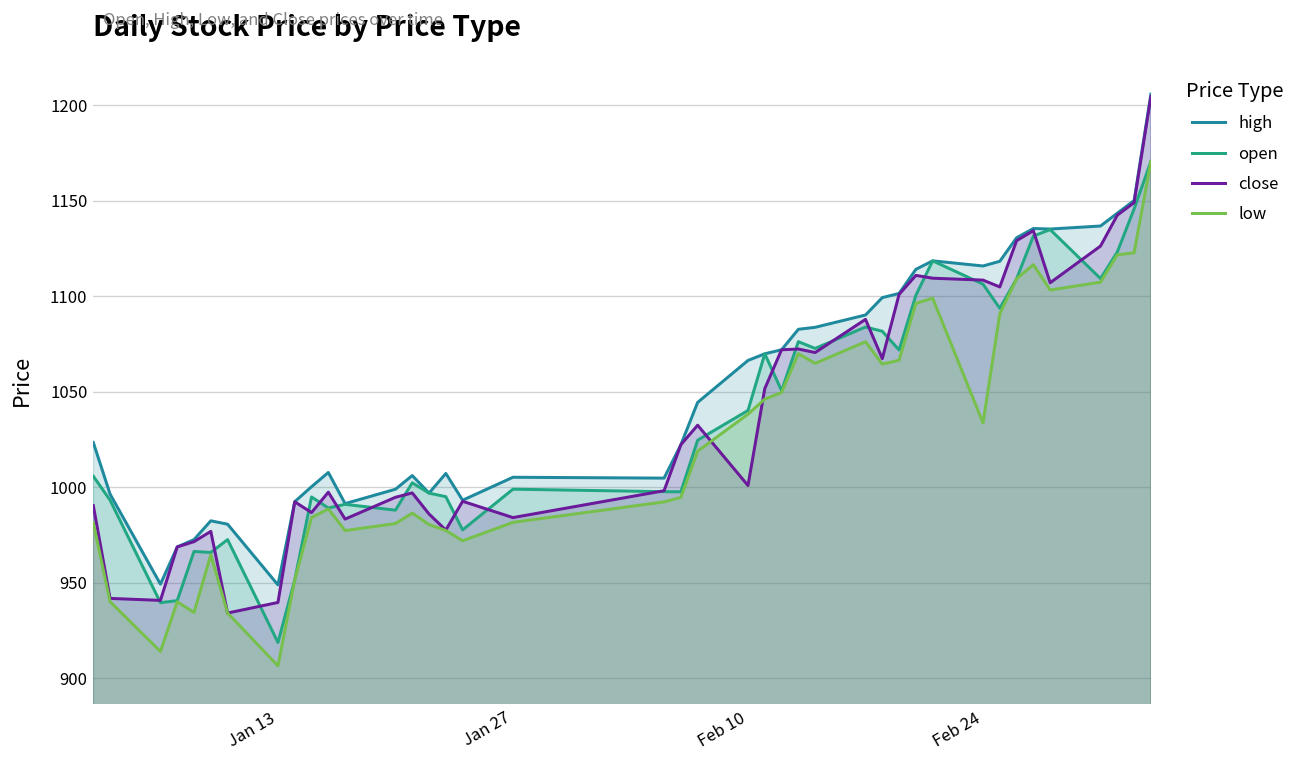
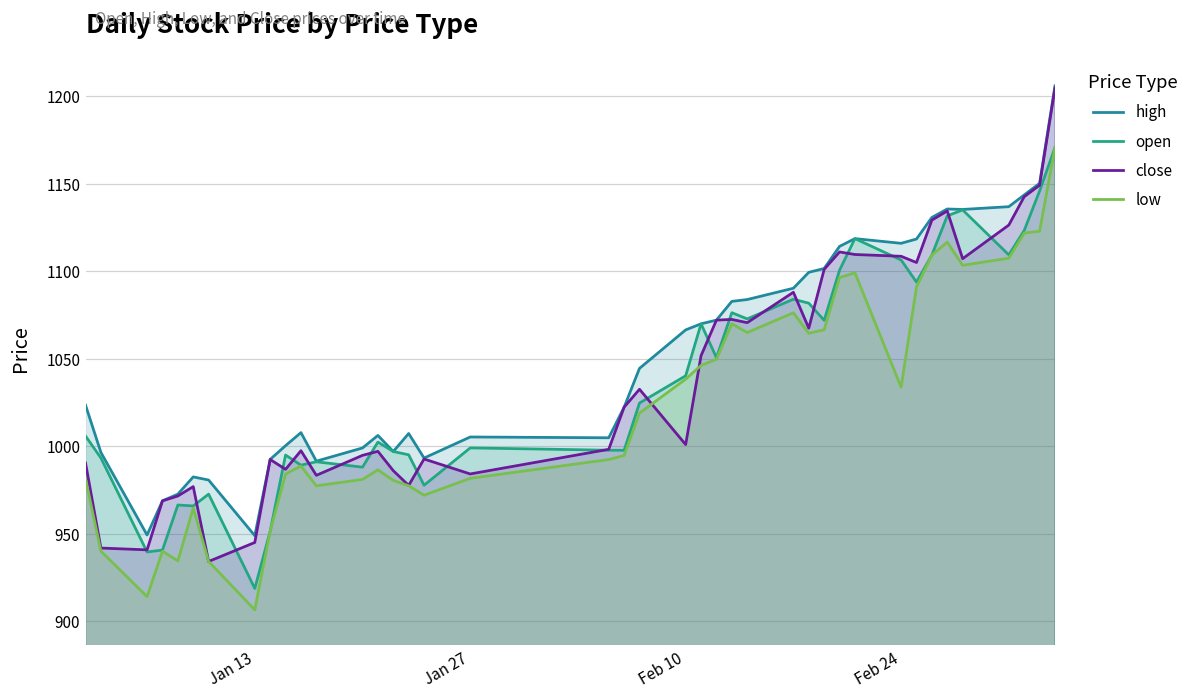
close, Jan 13: 940 -> 945
